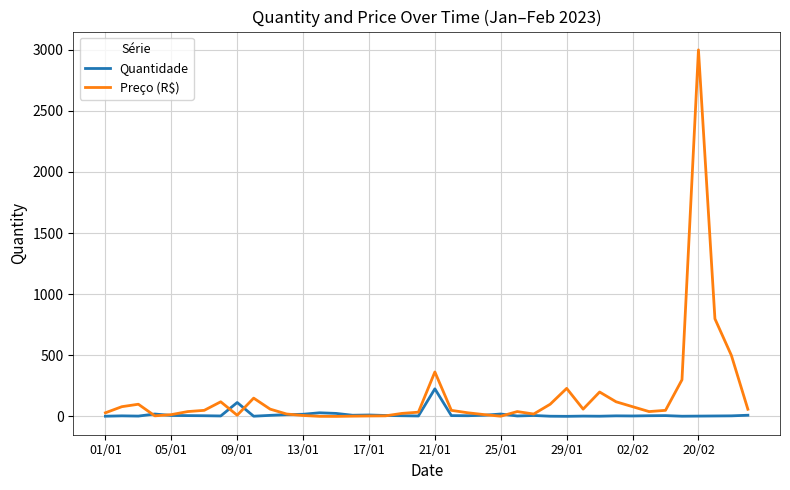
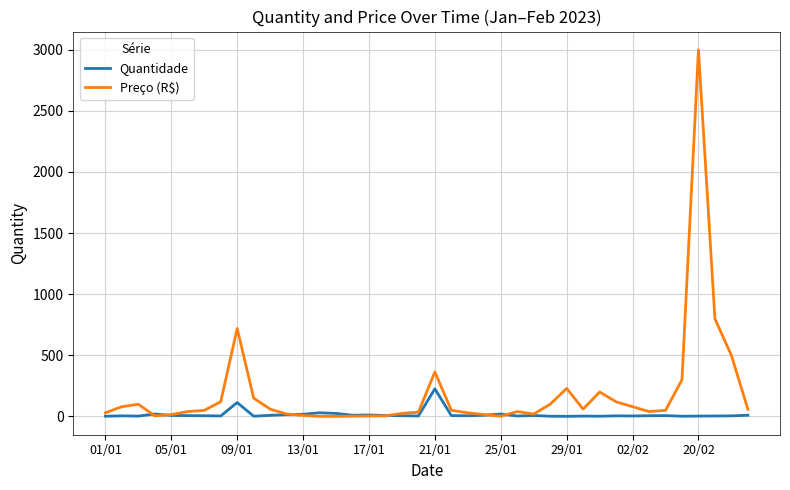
Preço (R$), 09/01: 10 -> 720
